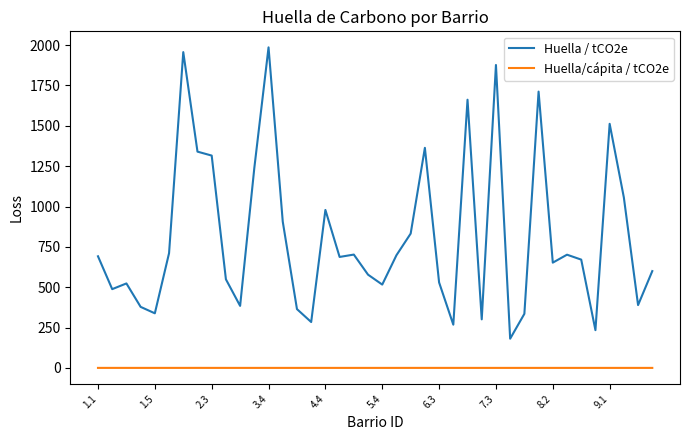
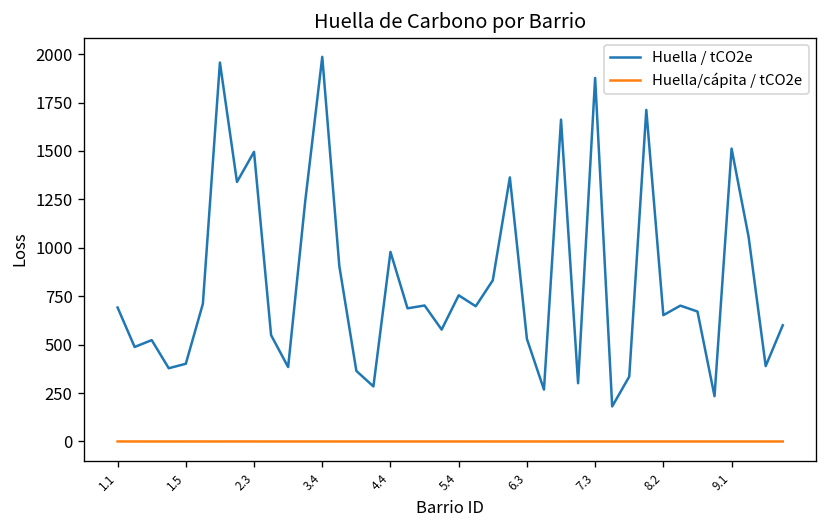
Huella / tCO2e, 1.5: 340 -> 400
Huella / tCO2e, 2.3: 1320 -> 1500
Huella / tCO2e, 5.4: 520 -> 750
